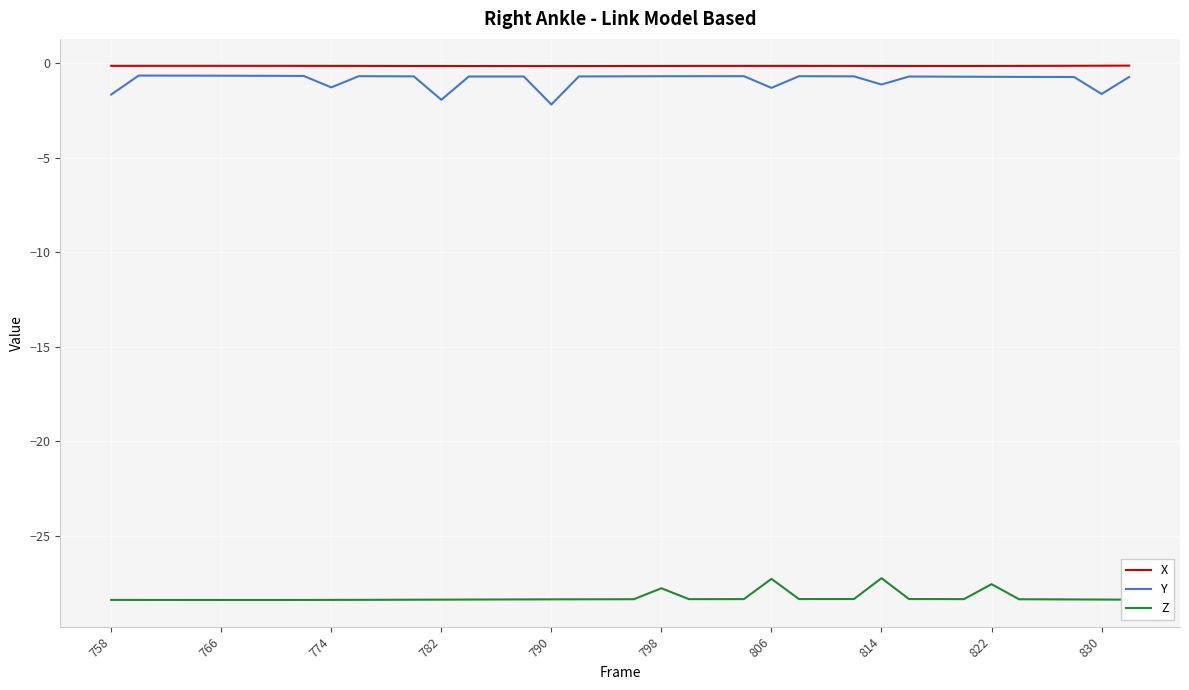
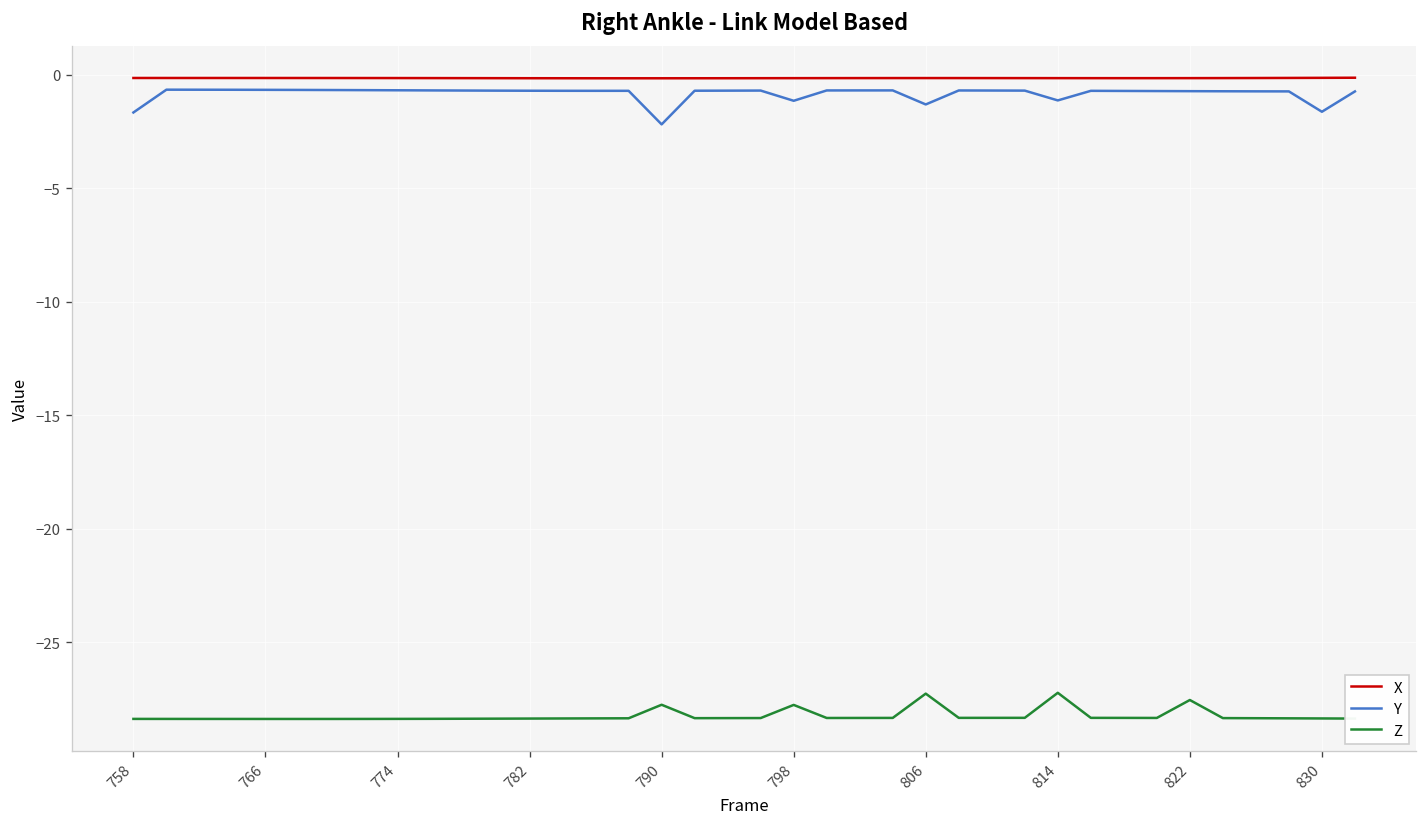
Y, 774: -1.3 -> -0.7
Y, 782: -1.9 -> -0.7
Z, 790: -28.3 -> -27.8
Y, 798: -0.7 -> -1.1
